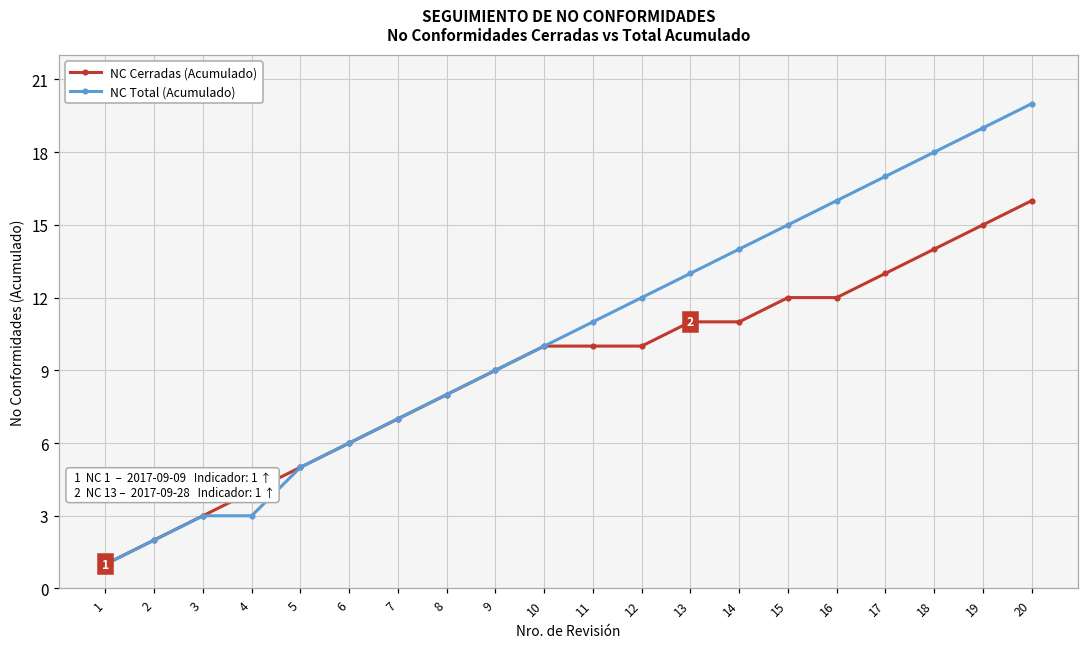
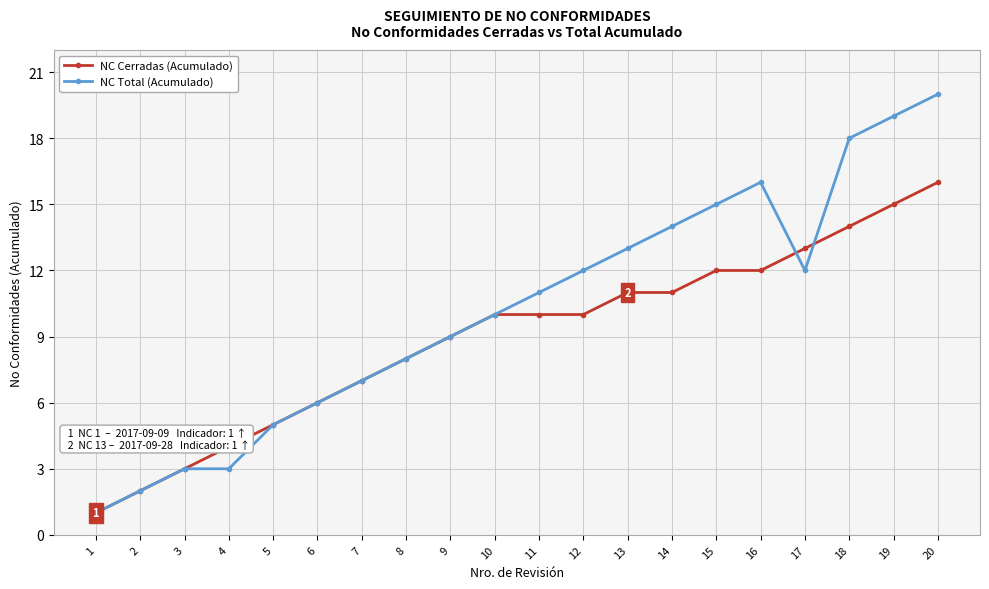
NC Total (Acumulado), 17: 17 -> 12
